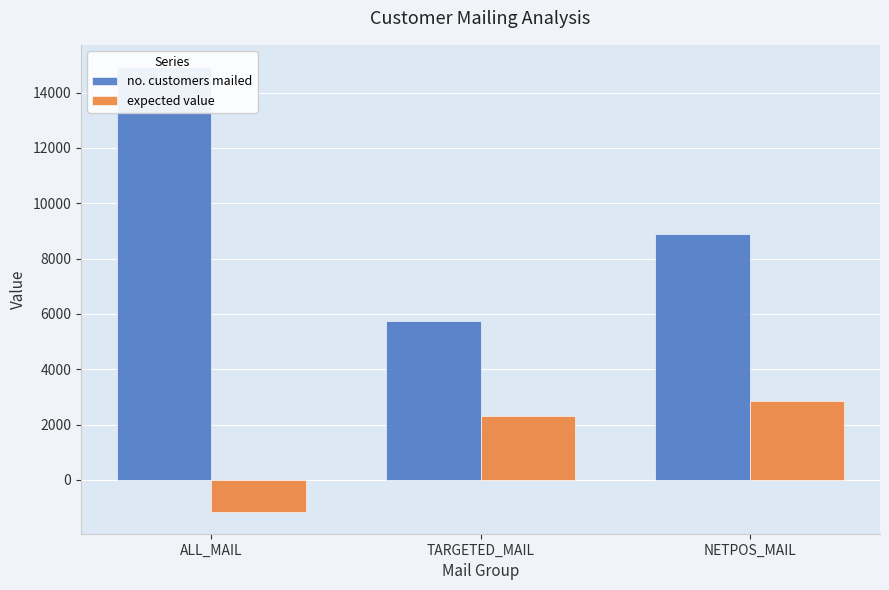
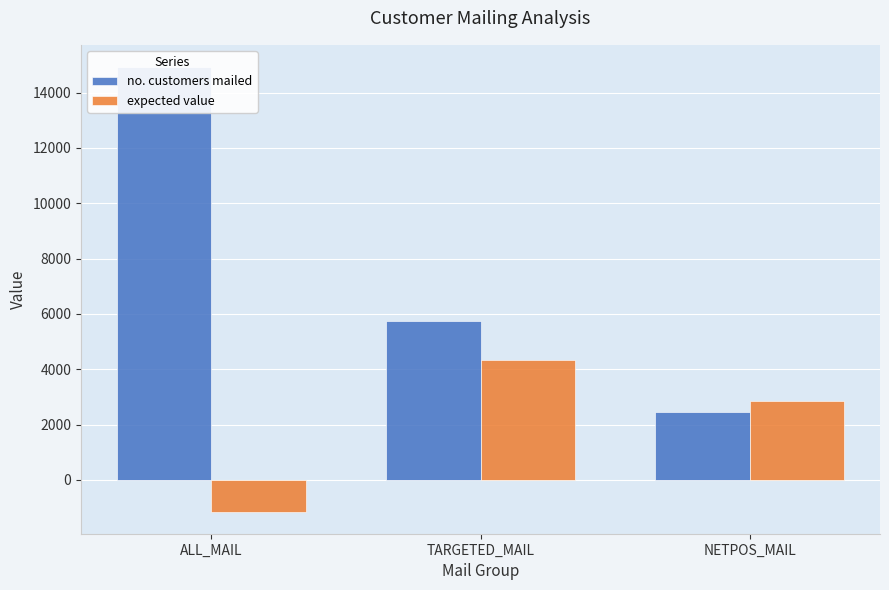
expected value, TARGETED_MAIL: 2300 -> 4300
no. customers mailed, NETPOS_MAIL: 8900 -> 2500
